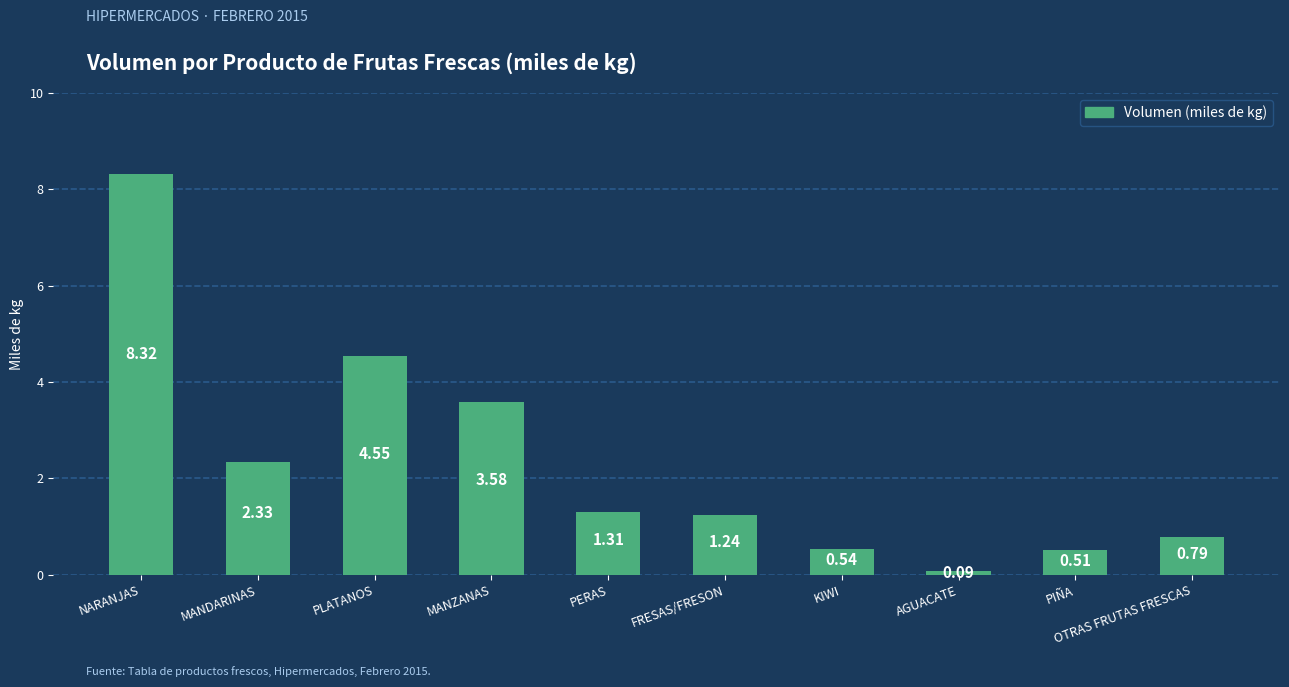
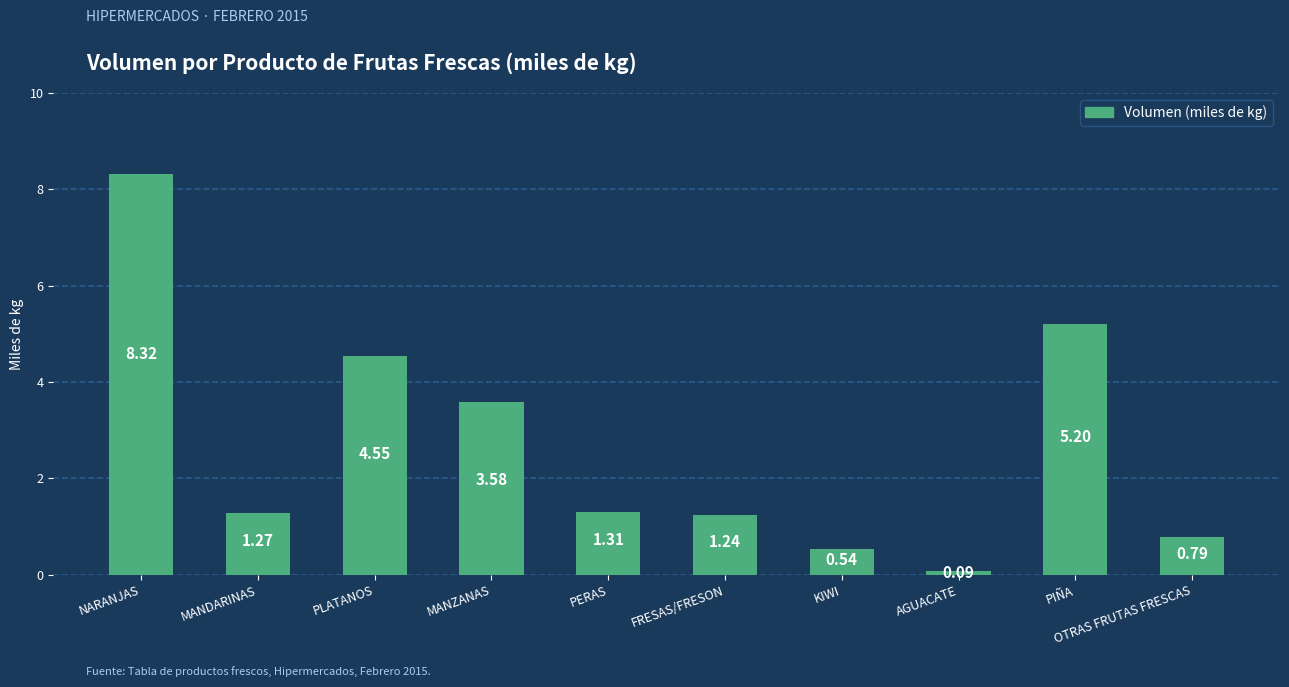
MANDARINAS: 2.33 -> 1.27
PIÑA: 0.51 -> 5.20
